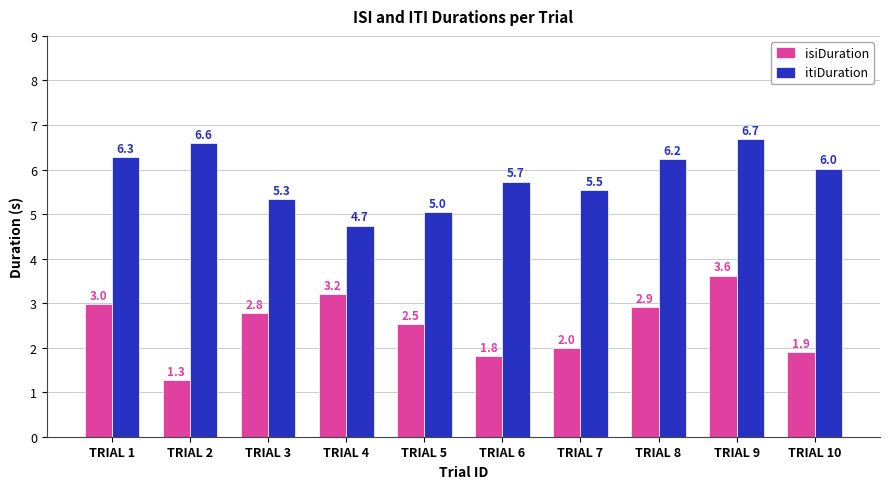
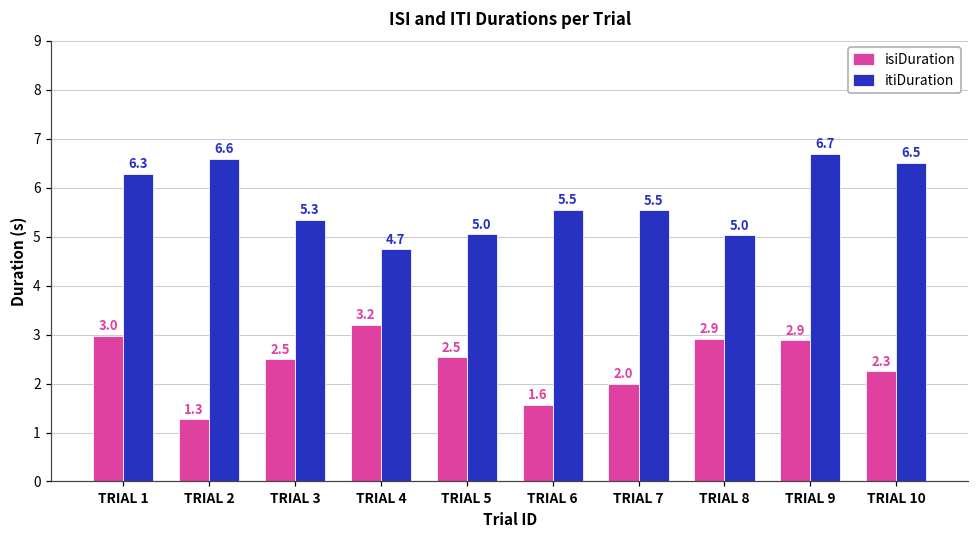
isiDuration, TRIAL 3: 2.8 -> 2.5
isiDuration, TRIAL 6: 1.8 -> 1.6
itiDuration, TRIAL 6: 5.7 -> 5.5
itiDuration, TRIAL 8: 6.2 -> 5.0
isiDuration, TRIAL 9: 3.6 -> 2.9
isiDuration, TRIAL 10: 1.9 -> 2.3
itiDuration, TRIAL 10: 6.0 -> 6.5
